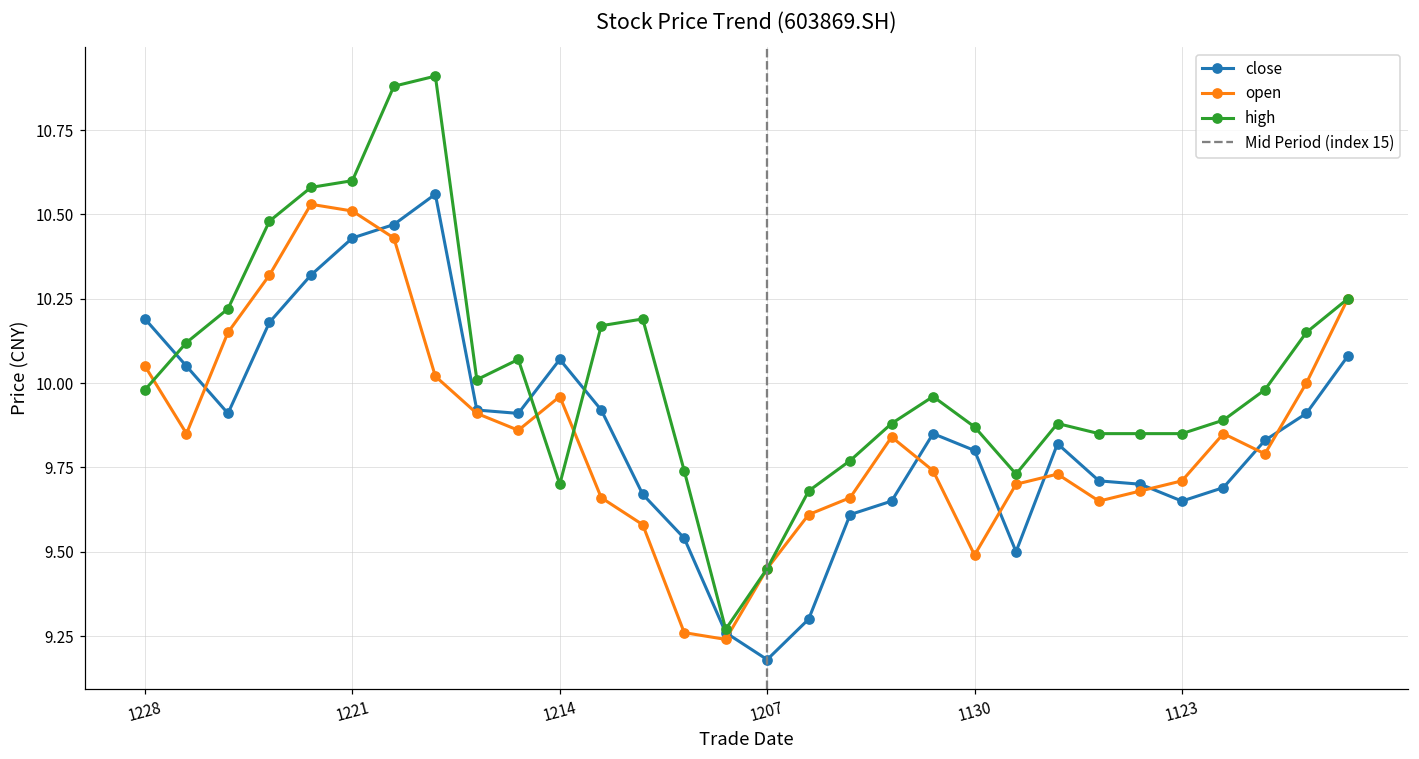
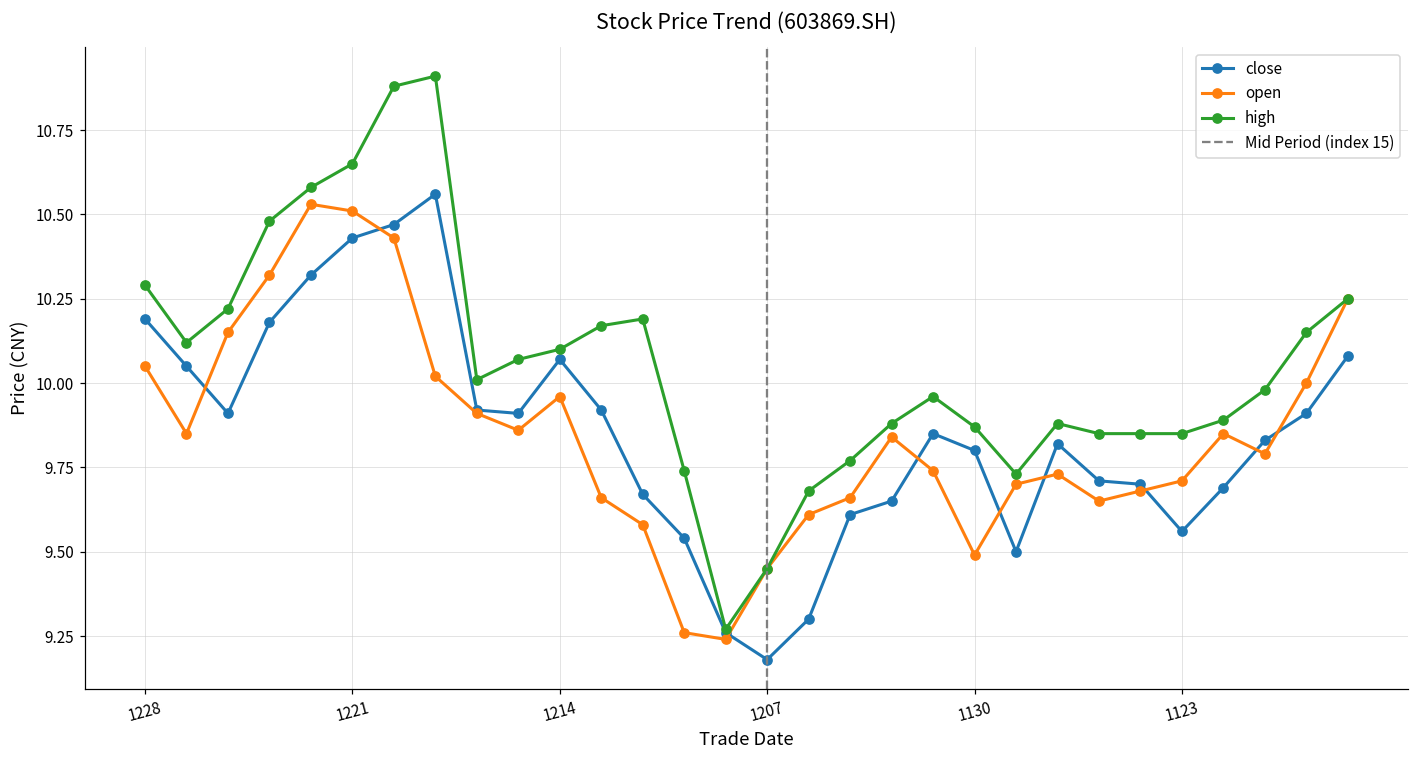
high, 1228: 9.98 -> 10.29
high, 1221: 10.60 -> 10.65
high, 1214: 9.7 -> 10.1
close, 1123: 9.65 -> 9.56
